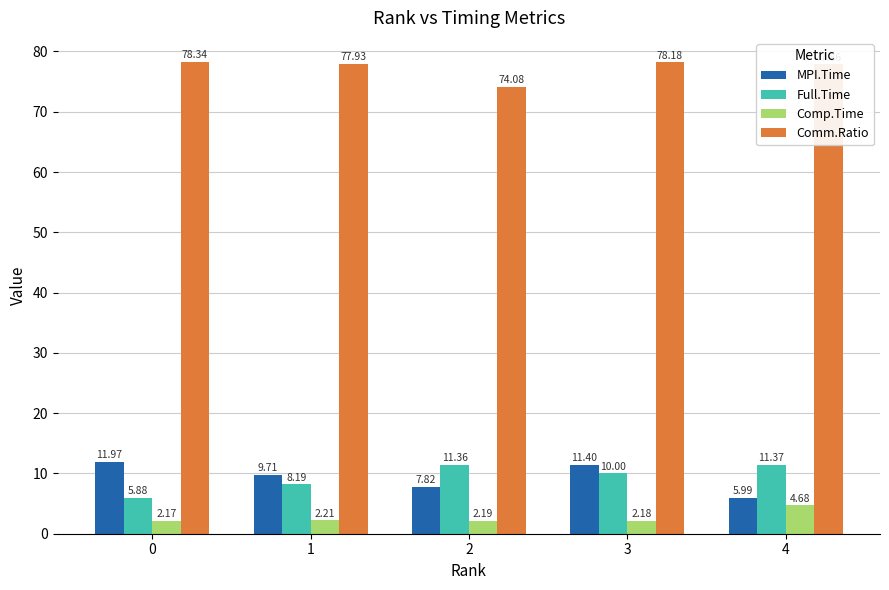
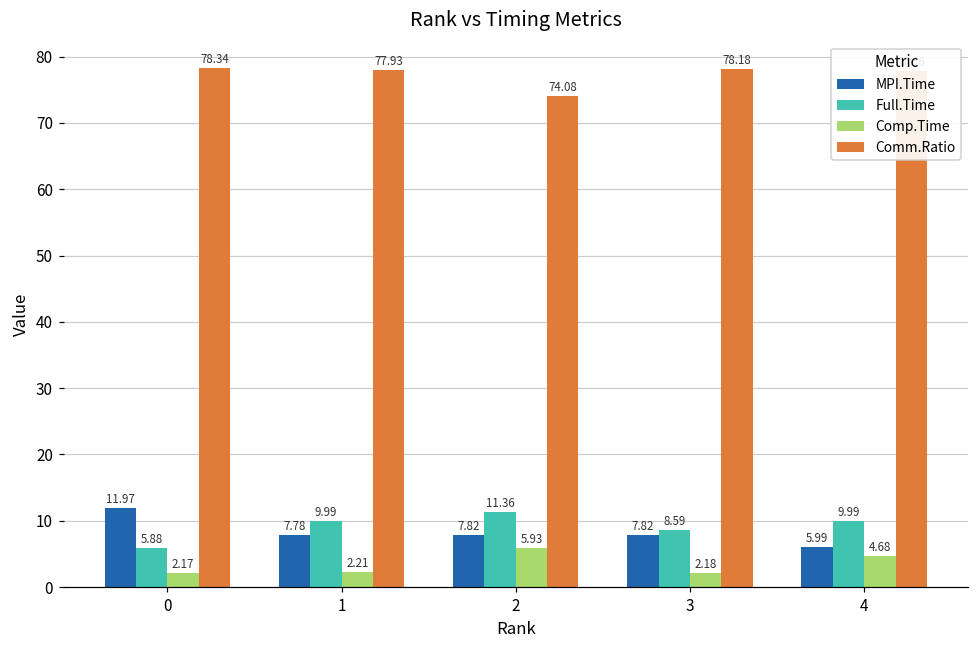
MPI.Time, 1: 9.71 -> 7.78
Full.Time, 1: 8.19 -> 9.99
Comp.Time, 2: 2.19 -> 5.93
MPI.Time, 3: 11.40 -> 7.82
Full.Time, 3: 10.00 -> 8.59
Full.Time, 4: 11.37 -> 9.99
